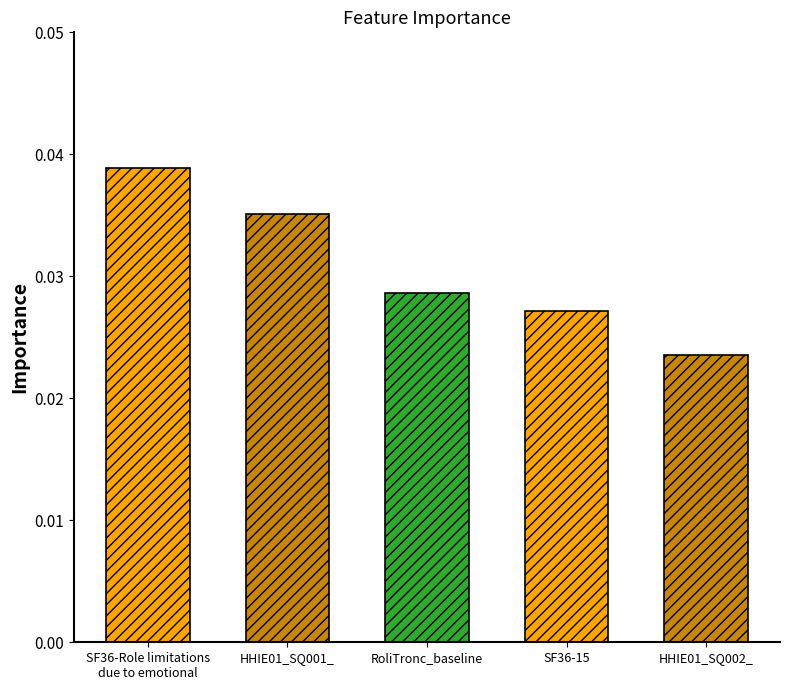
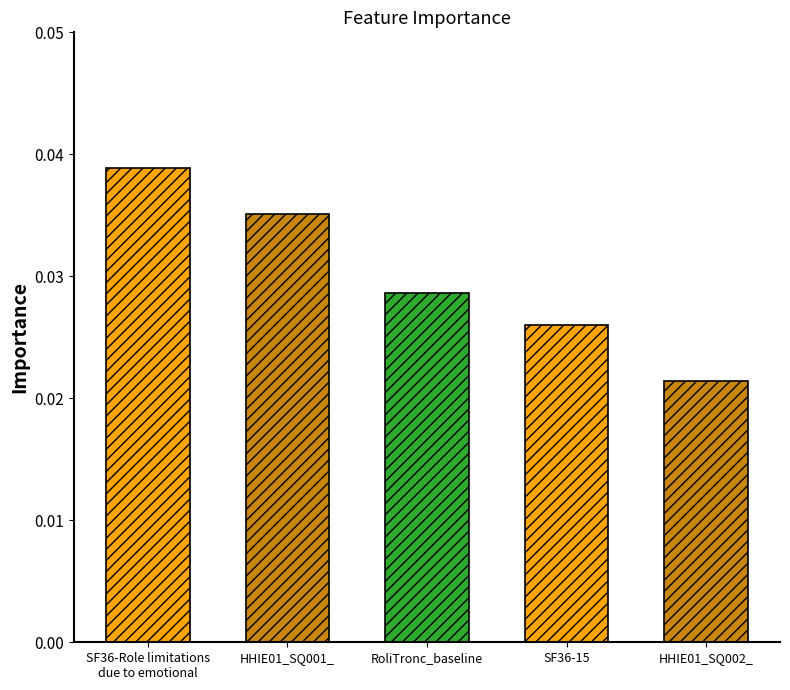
SF36-15: 0.0271 -> 0.0260
HHIE01_SQ002_: 0.0235 -> 0.0214
